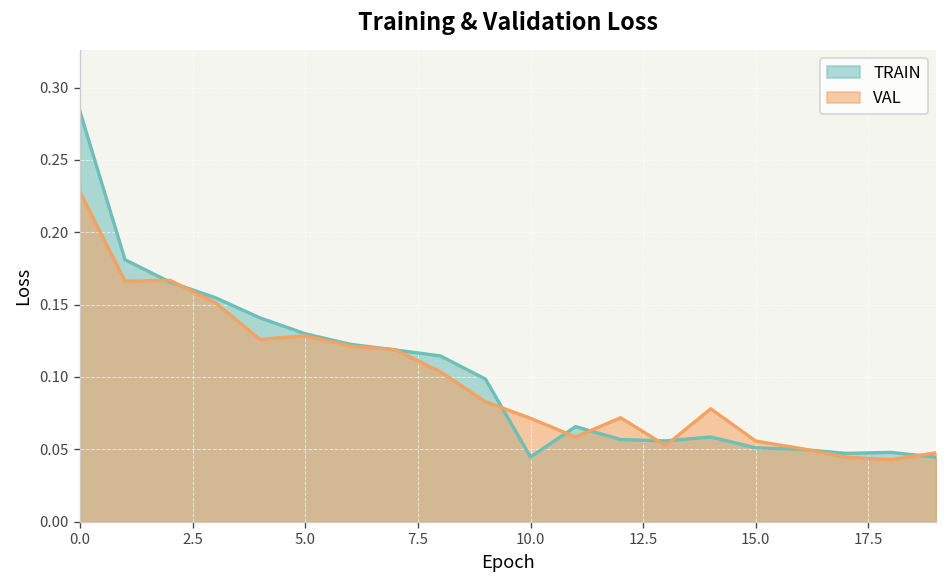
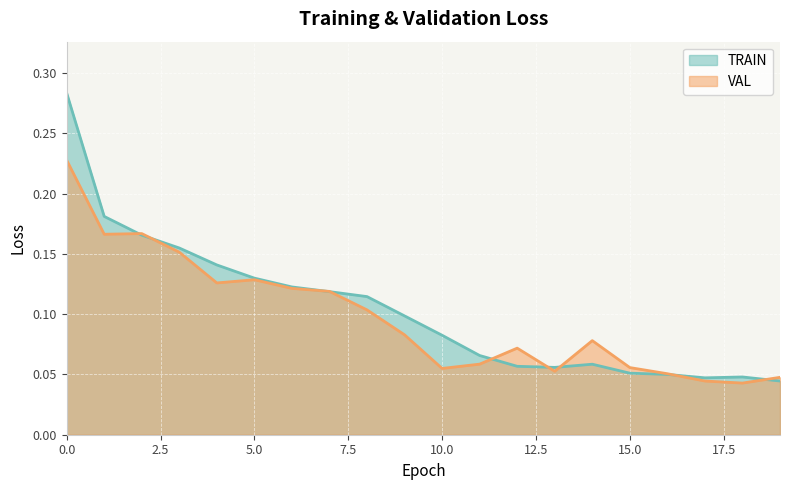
TRAIN, 10.0: 0.045 -> 0.082
VAL, 10.0: 0.071 -> 0.055
